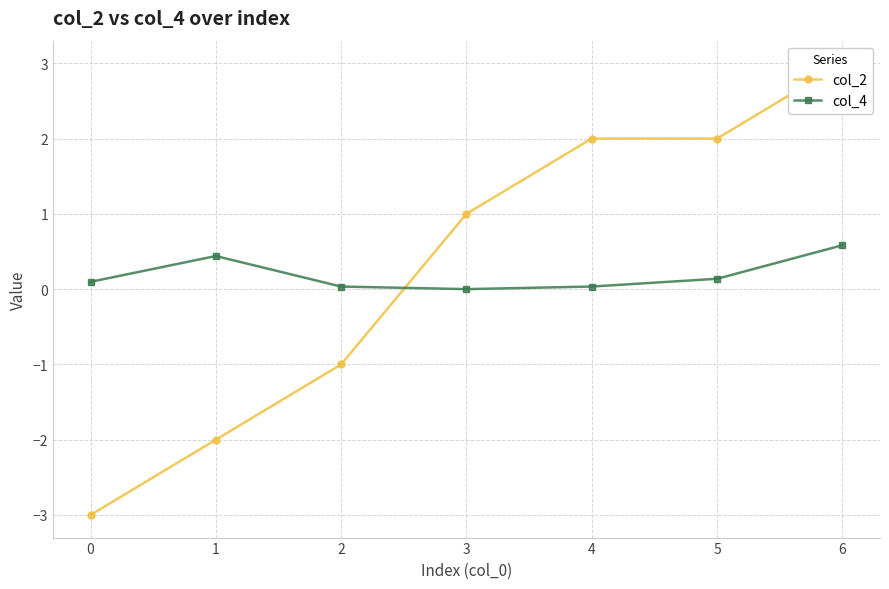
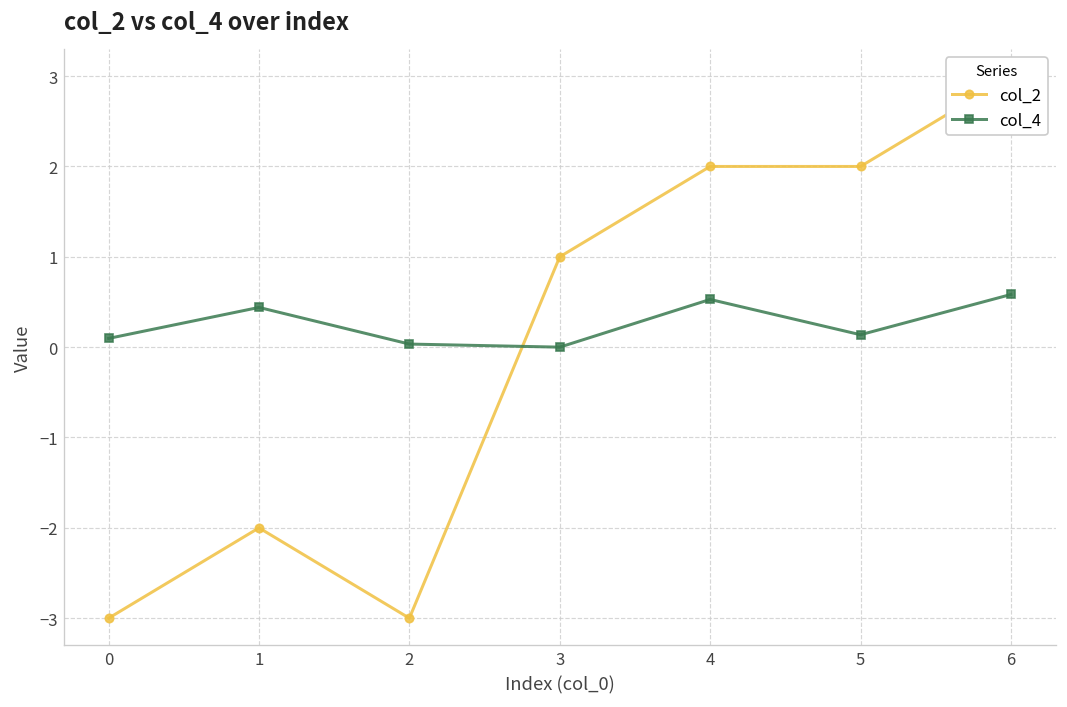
col_2, 2: -1 -> -3
col_4, 4: 0.0 -> 0.5
